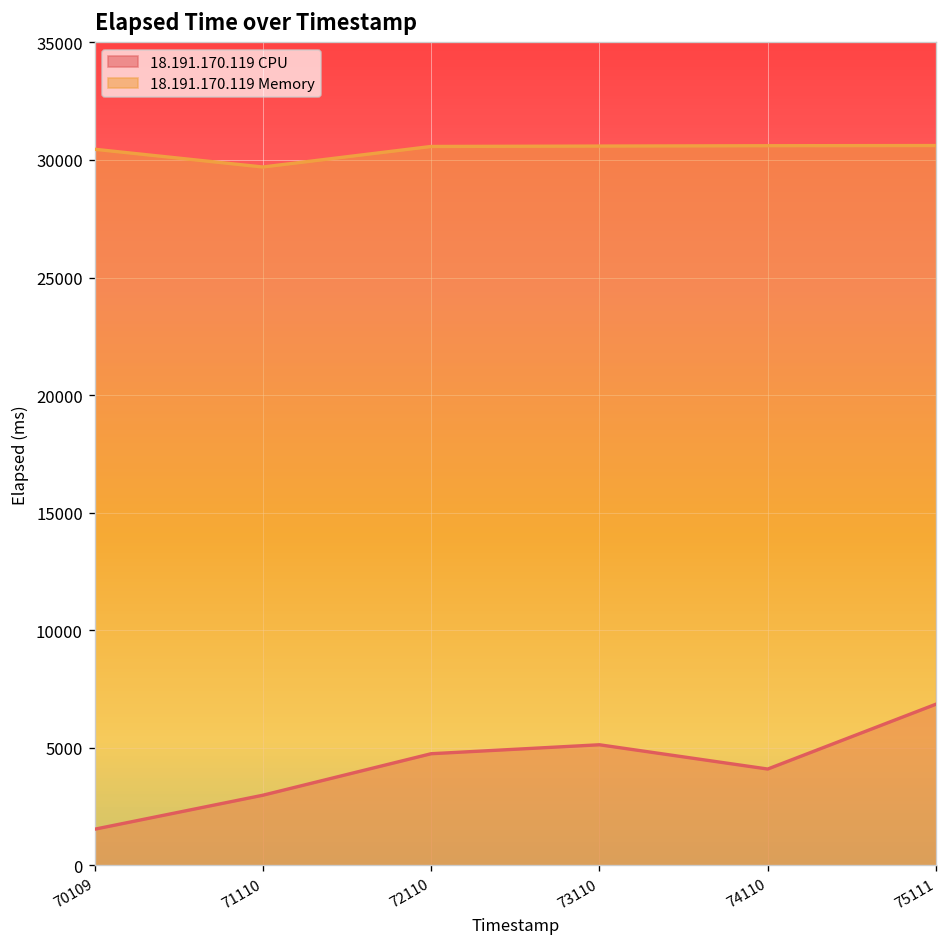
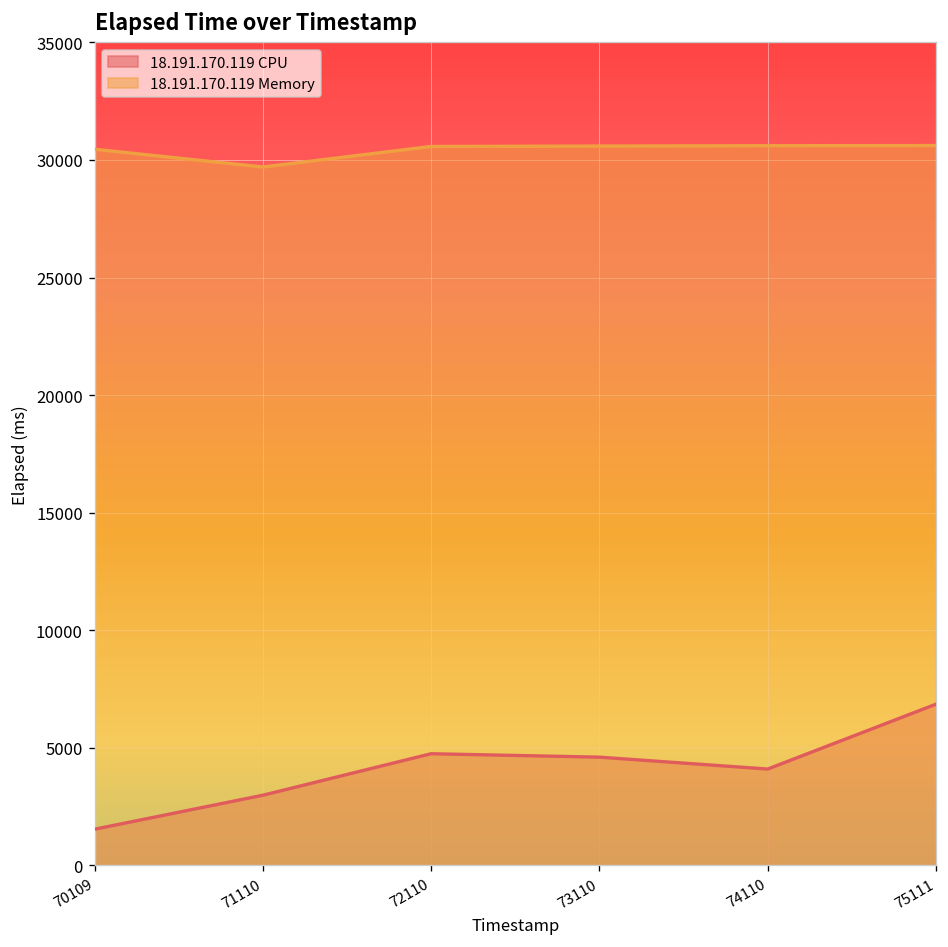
18.191.170.119 CPU, 73110: 5100 -> 4600
